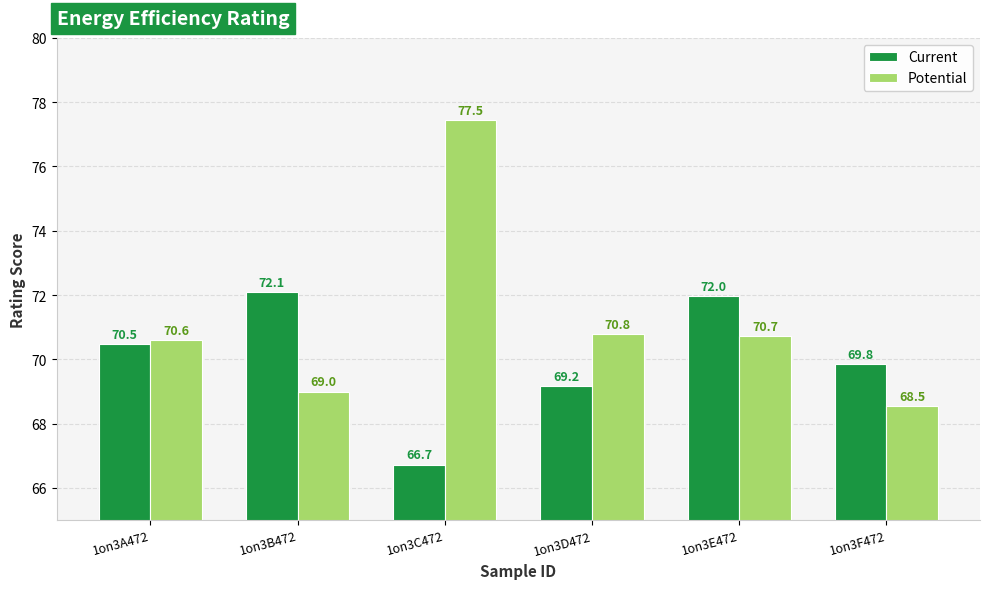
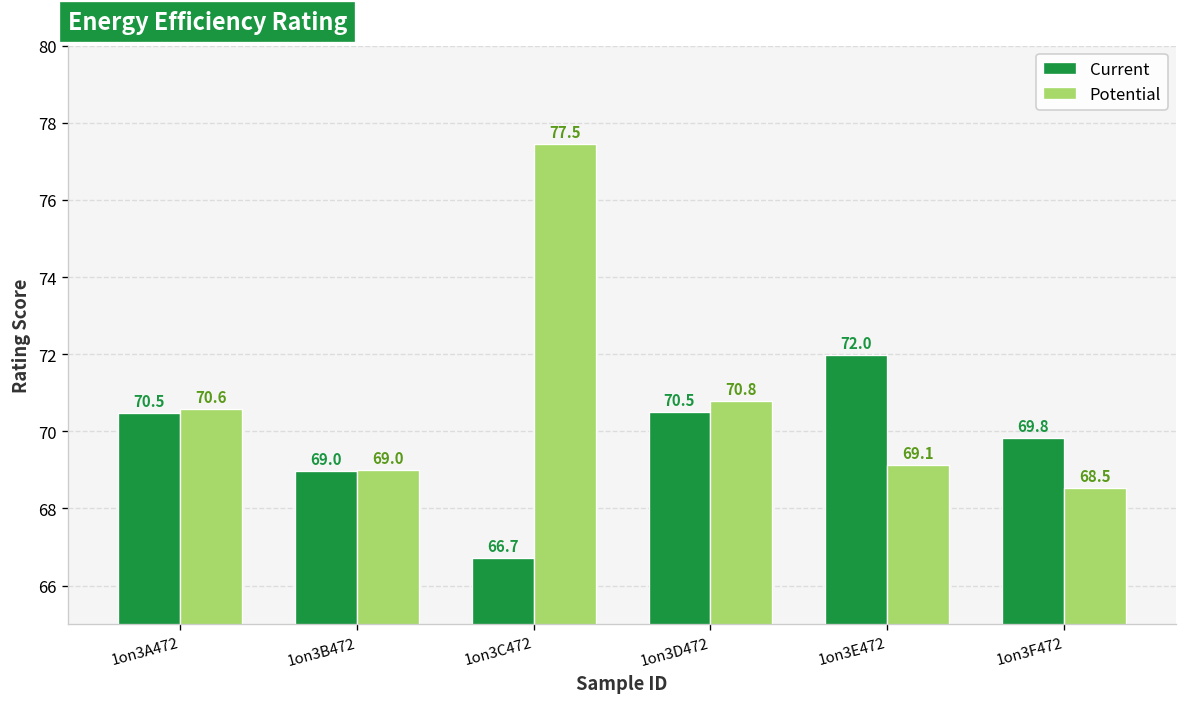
Current, 1on3B472: 72.1 -> 69.0
Current, 1on3D472: 69.2 -> 70.5
Potential, 1on3E472: 70.7 -> 69.1
